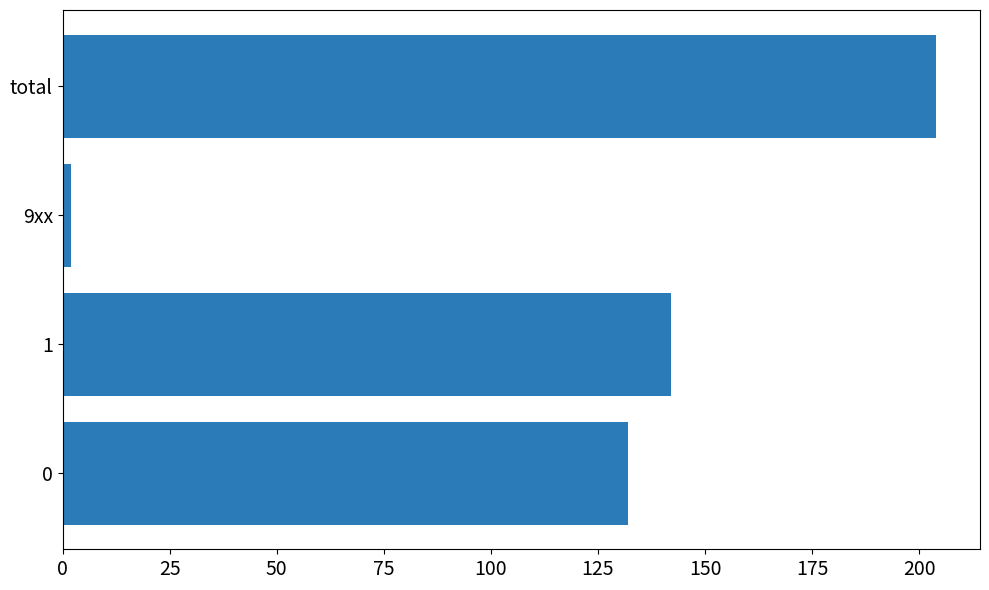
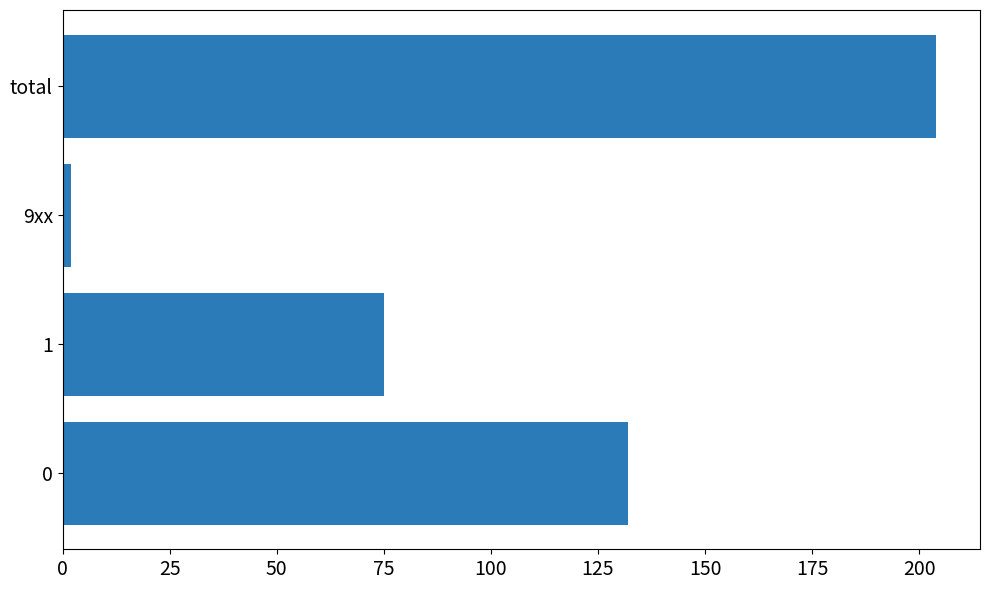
1: 142 -> 75
